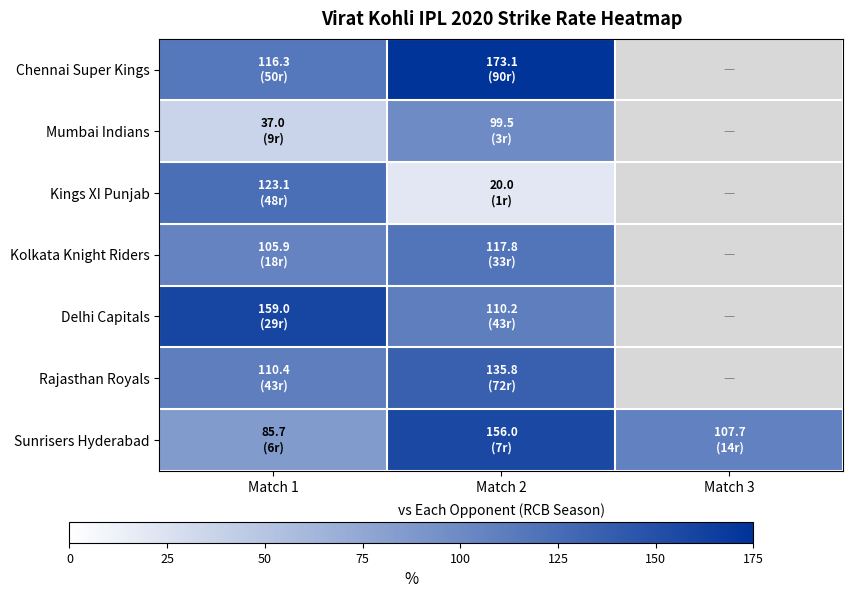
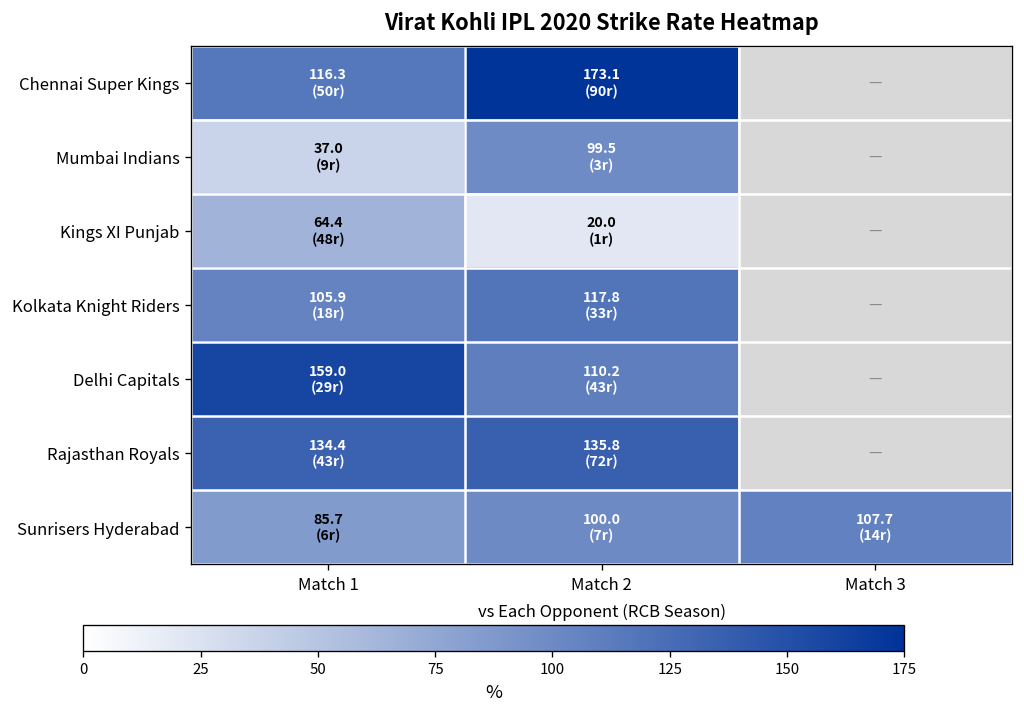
Kings XI Punjab, Match 1: 123.1 -> 64.4
Rajasthan Royals, Match 1: 110.4 -> 134.4
Sunrisers Hyderabad, Match 2: 156.0 -> 100.0
